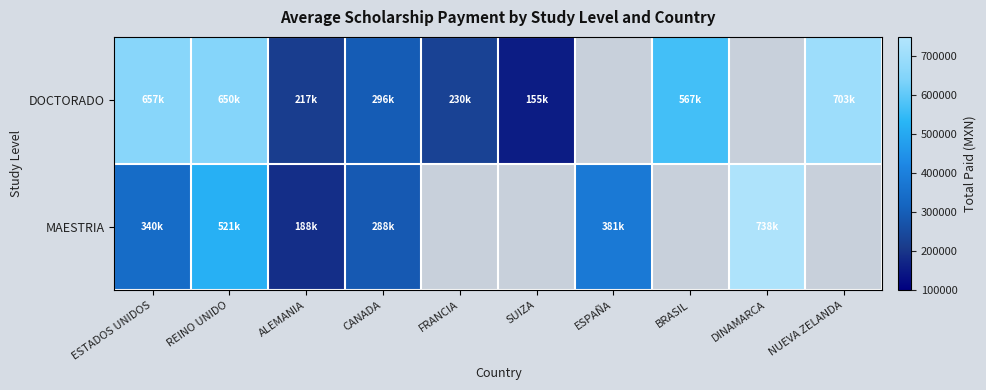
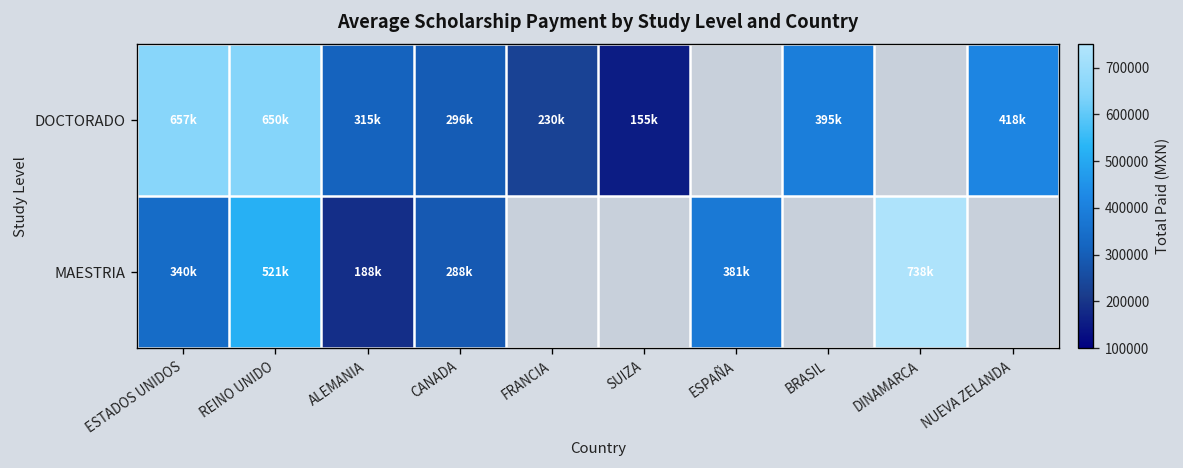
DOCTORADO, ALEMANIA: 217k -> 315k
DOCTORADO, BRASIL: 567k -> 395k
DOCTORADO, NUEVA ZELANDA: 703k -> 418k
